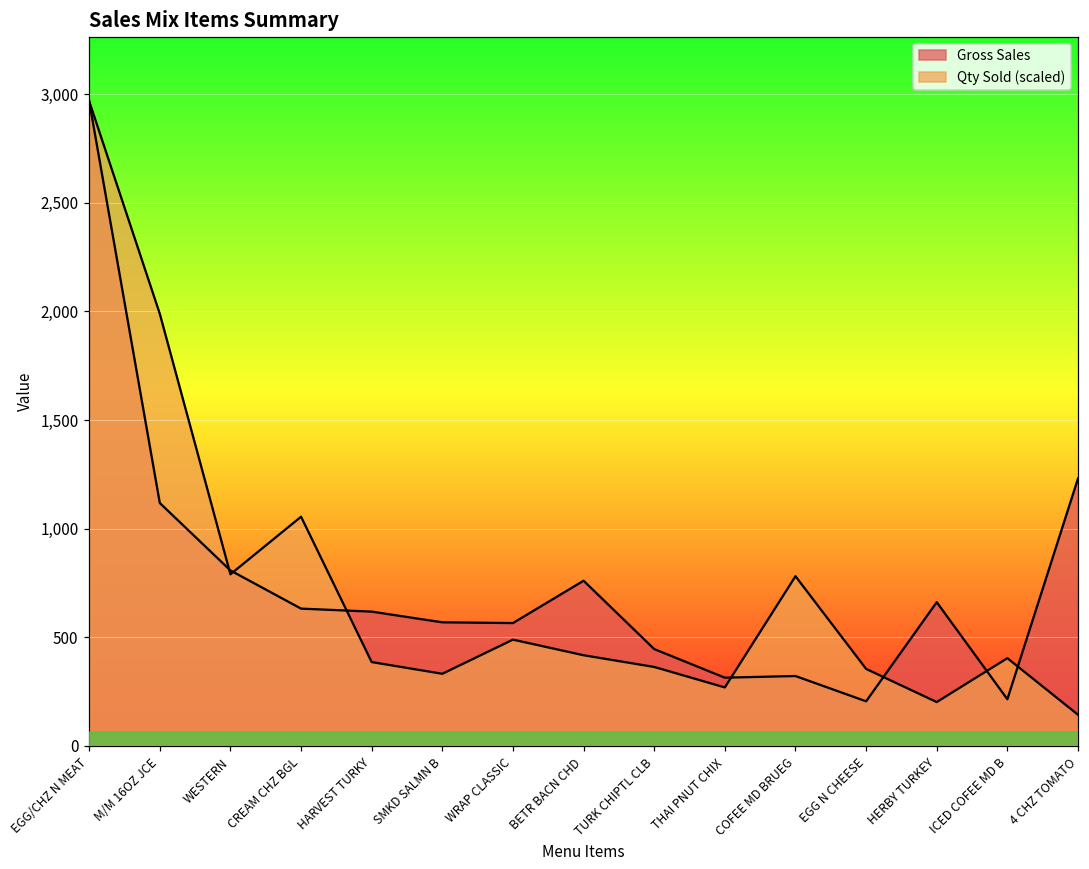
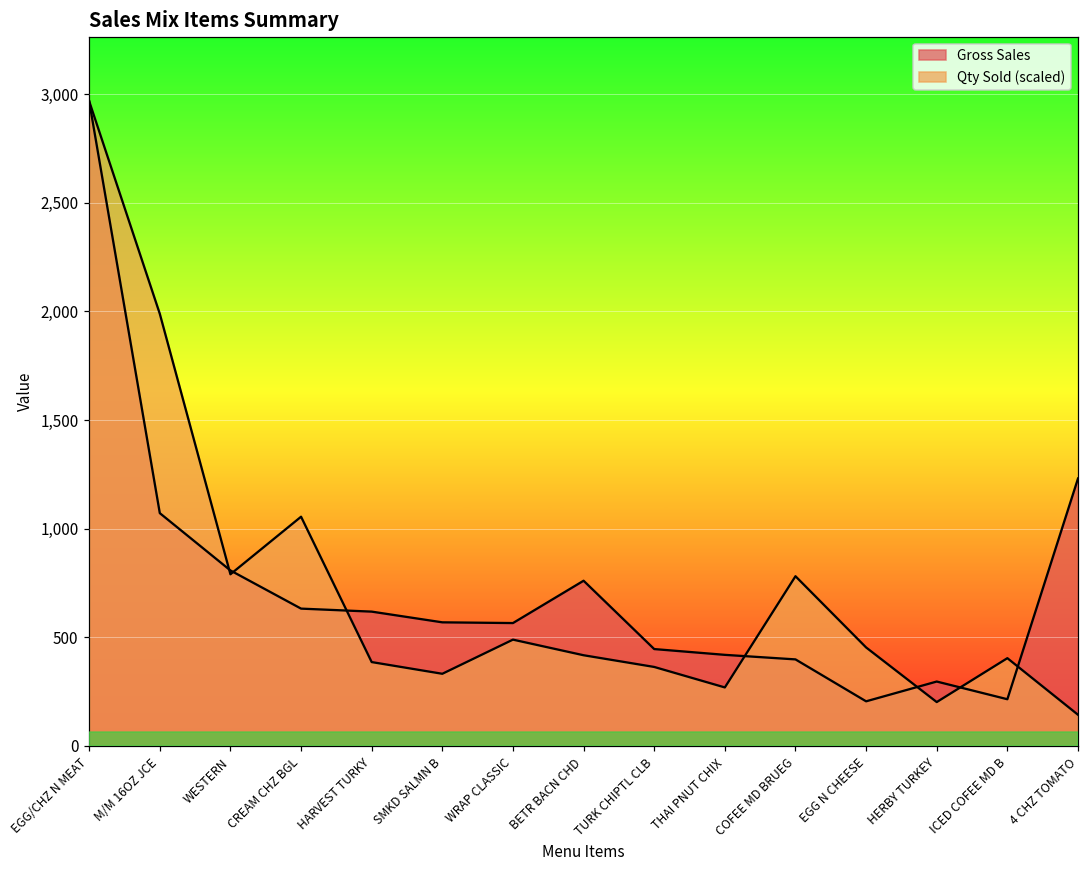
Gross Sales, M/M 16OZ JCE: 1,120 -> 1,070
Gross Sales, THAI PNUT CHIX: 310 -> 420
Gross Sales, COFEE MD BRUEG: 320 -> 400
Qty Sold (scaled), EGG N CHEESE: 350 -> 450
Gross Sales, HERBY TURKEY: 660 -> 300
